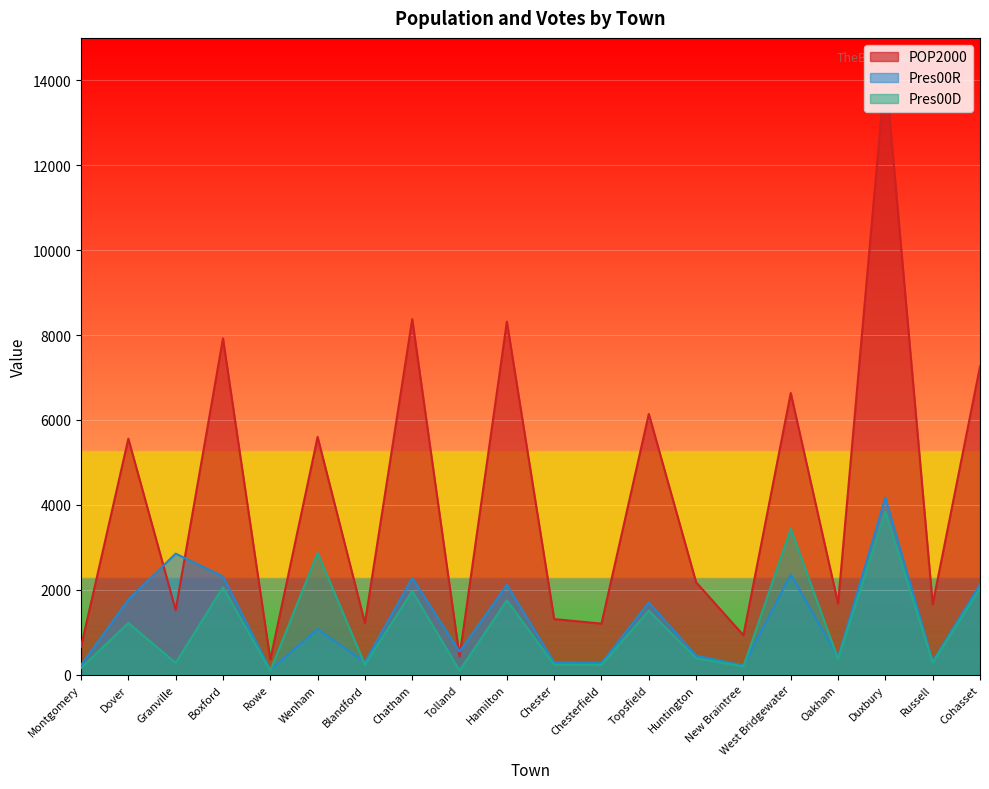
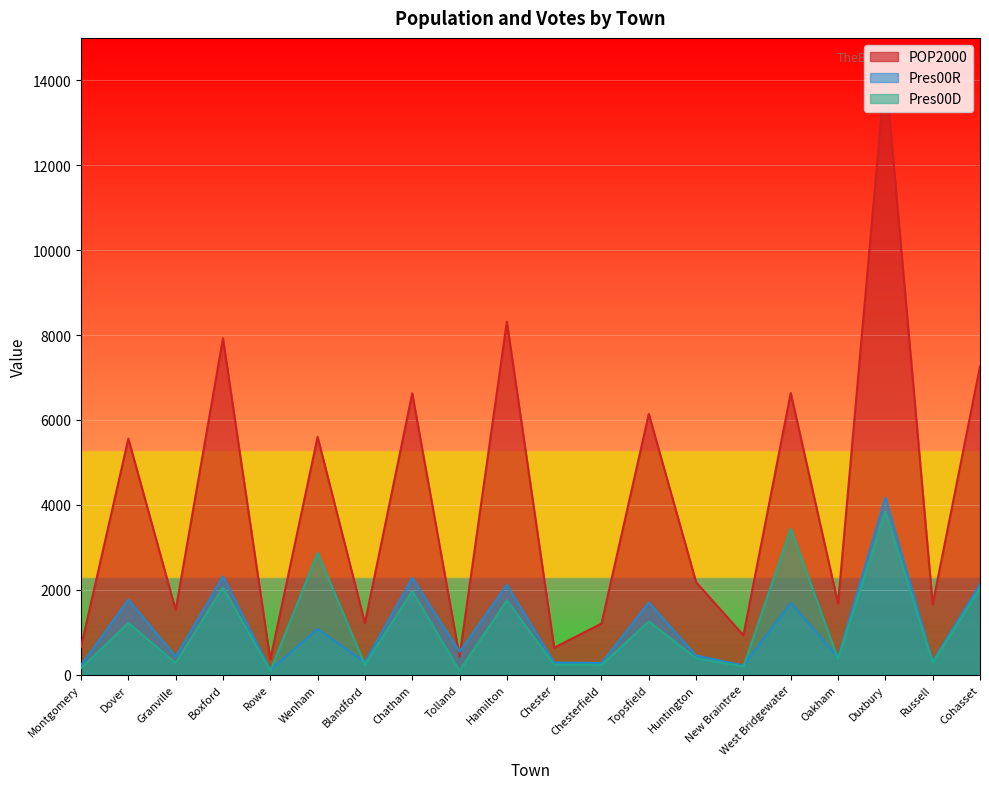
Pres00R, Granville: 2900 -> 400
POP2000, Chatham: 8400 -> 6600
POP2000, Chester: 1300 -> 600
Pres00D, Topsfield: 1500 -> 1300
Pres00R, West Bridgewater: 2400 -> 1700
